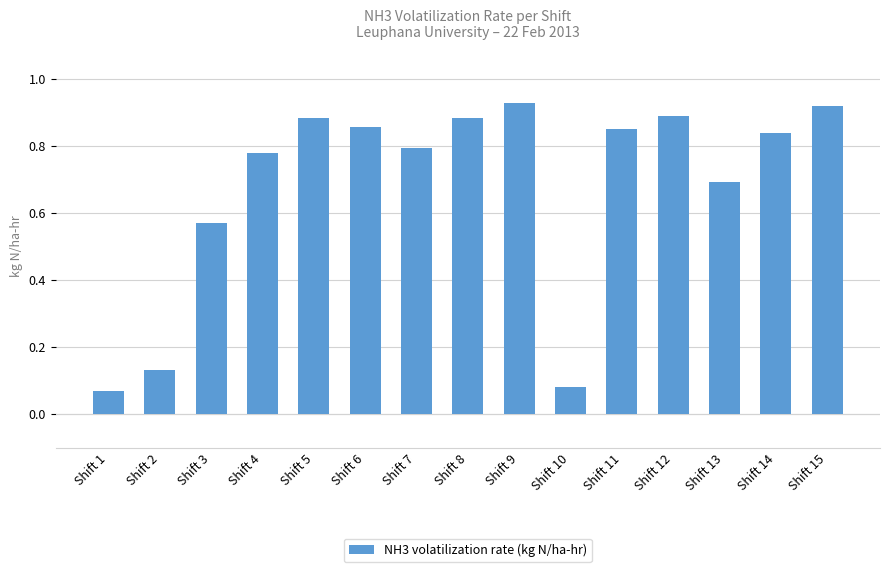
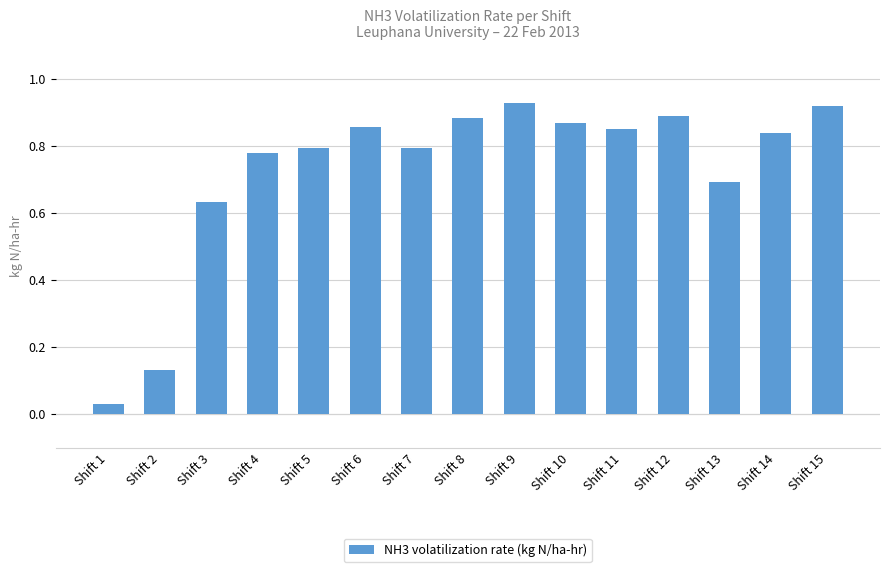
Shift 1: 0.07 -> 0.03
Shift 3: 0.57 -> 0.63
Shift 5: 0.88 -> 0.79
Shift 10: 0.08 -> 0.87
